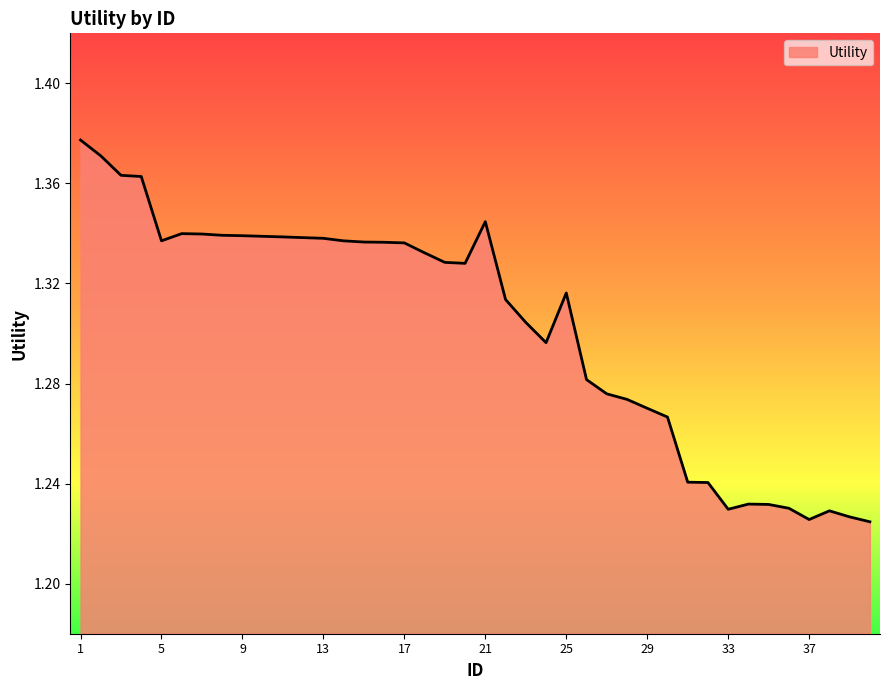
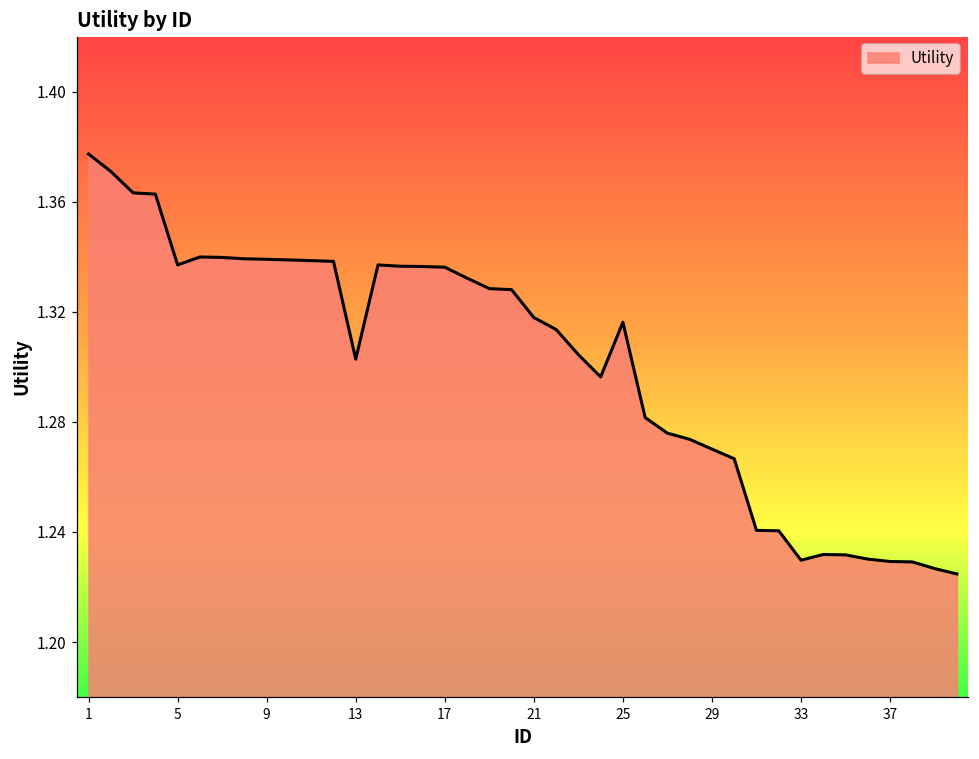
13: 1.338 -> 1.303
21: 1.345 -> 1.318
37: 1.226 -> 1.229
